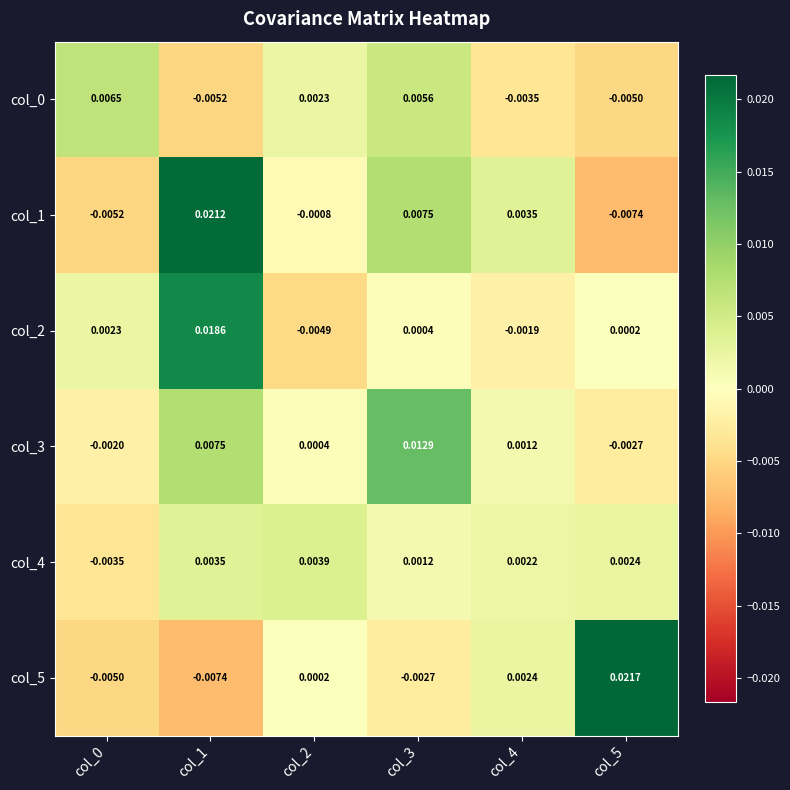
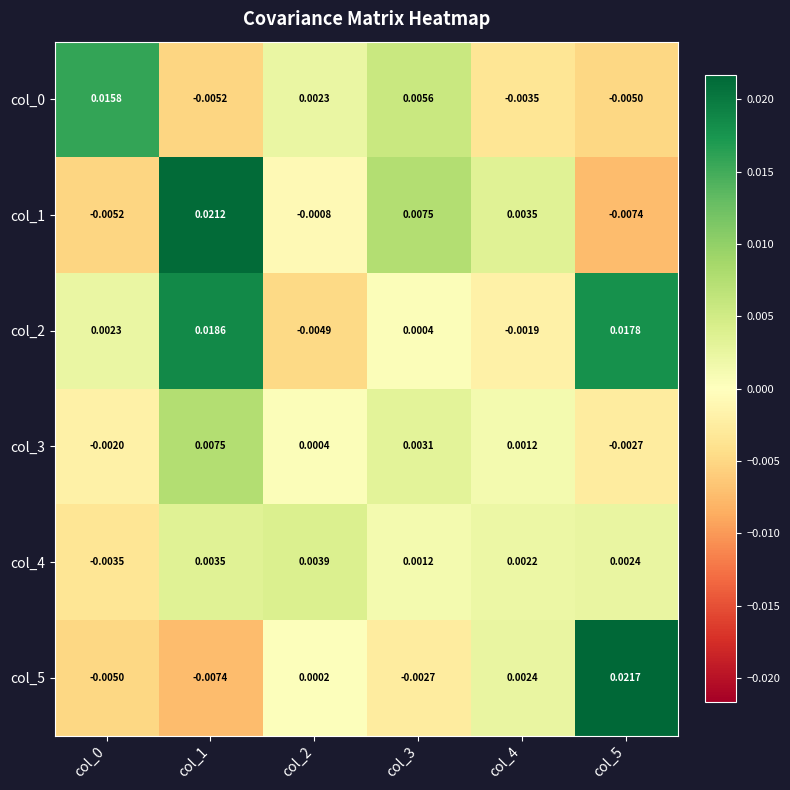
col_0, col_0: 0.0065 -> 0.0158
col_2, col_5: 0.0002 -> 0.0178
col_3, col_3: 0.0129 -> 0.0031
